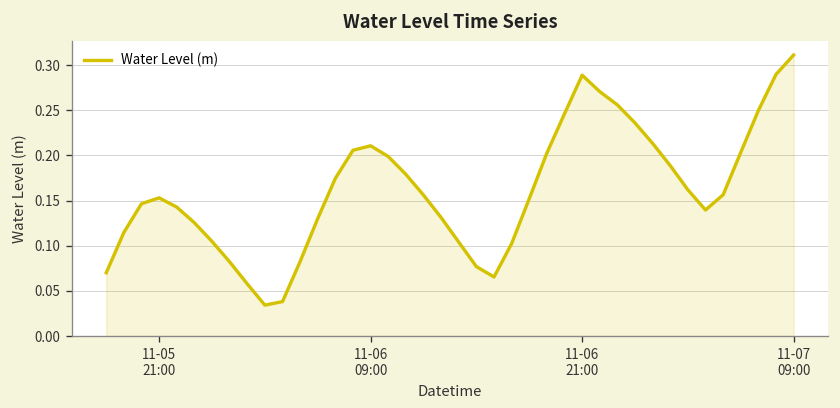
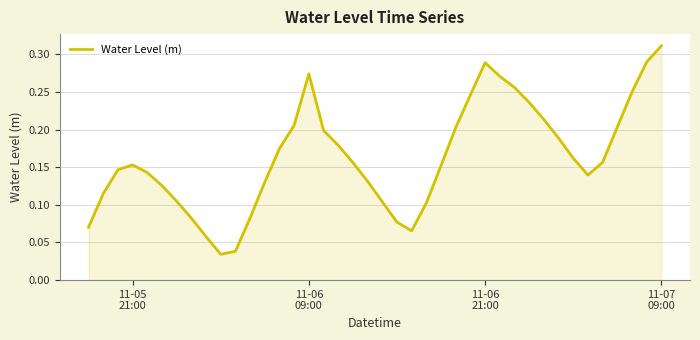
11-06 09:00: 0.21 -> 0.27
